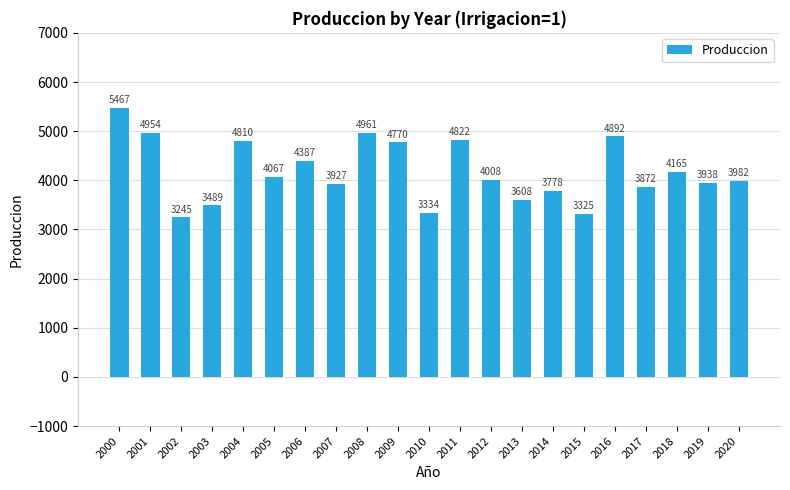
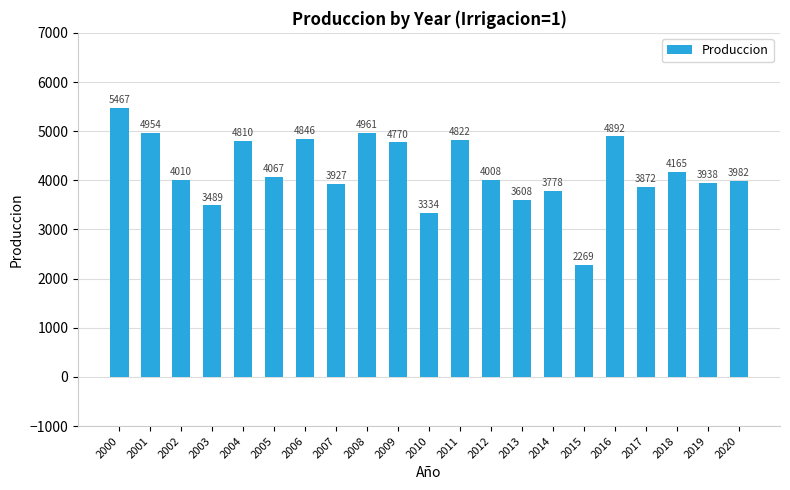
2002: 3245 -> 4010
2006: 4387 -> 4846
2015: 3325 -> 2269
